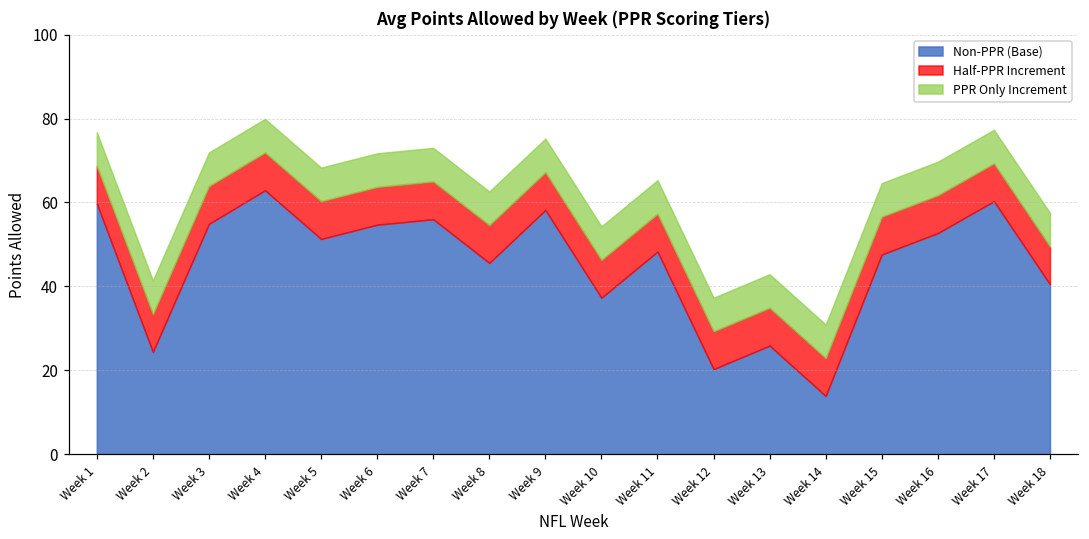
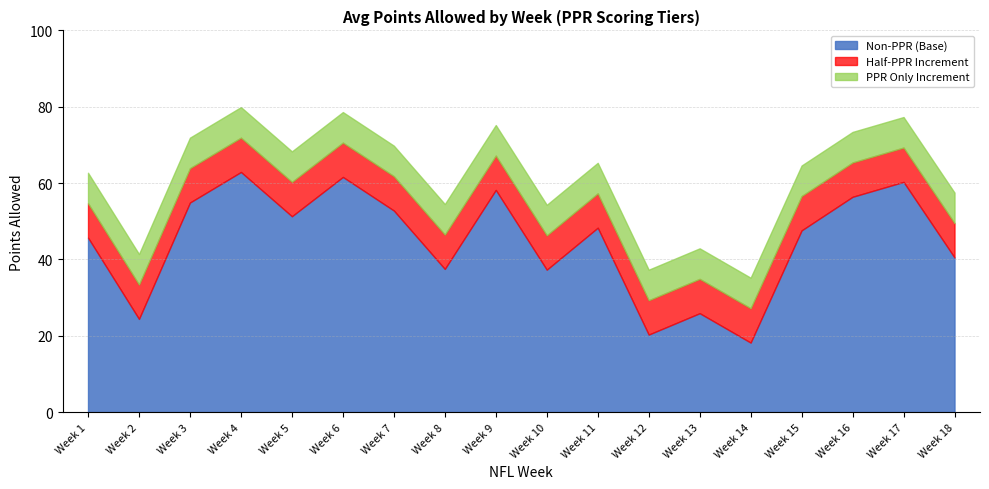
Non-PPR (Base), Week 1: 60 -> 46
Non-PPR (Base), Week 6: 55 -> 62
Non-PPR (Base), Week 7: 56 -> 53
Non-PPR (Base), Week 8: 46 -> 38
Non-PPR (Base), Week 14: 14 -> 18
Non-PPR (Base), Week 16: 53 -> 56
